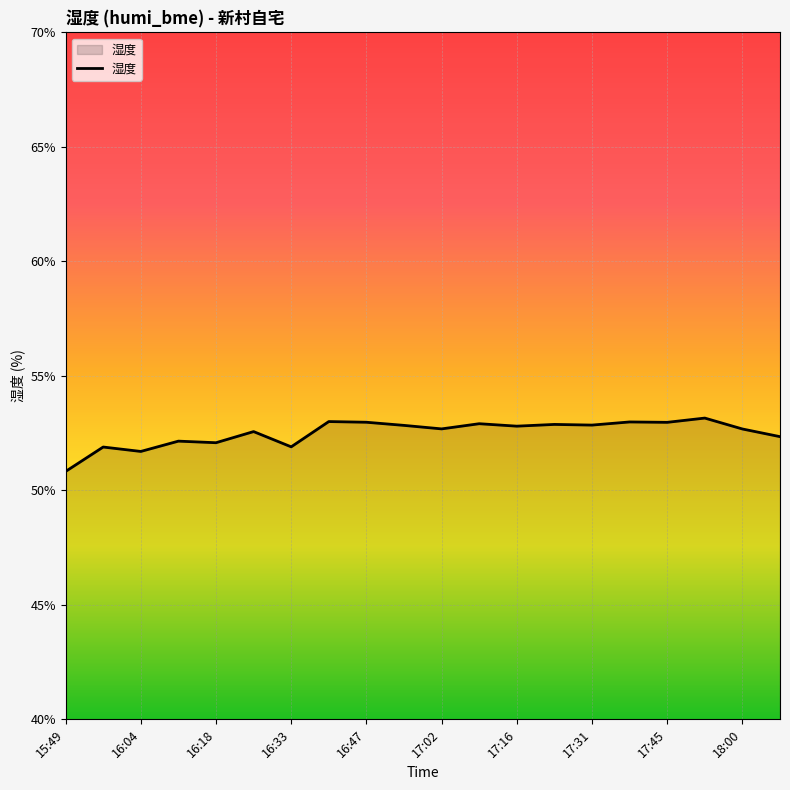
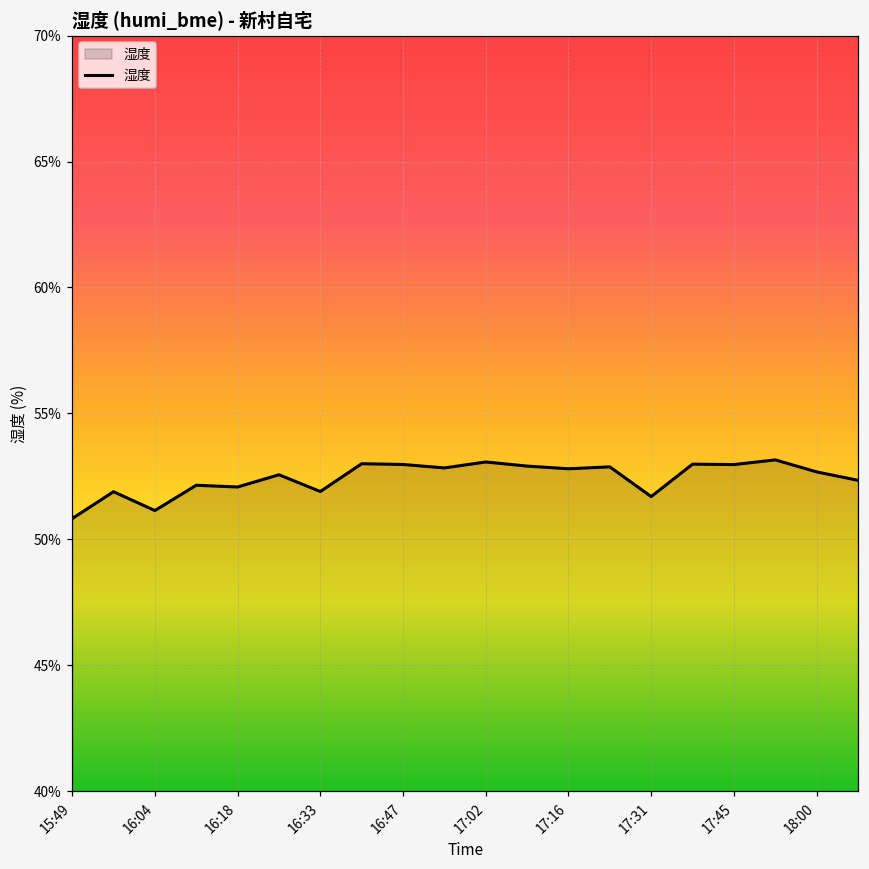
16:04: 51.7% -> 51.1%
17:02: 52.7% -> 53.1%
17:31: 52.9% -> 51.7%
